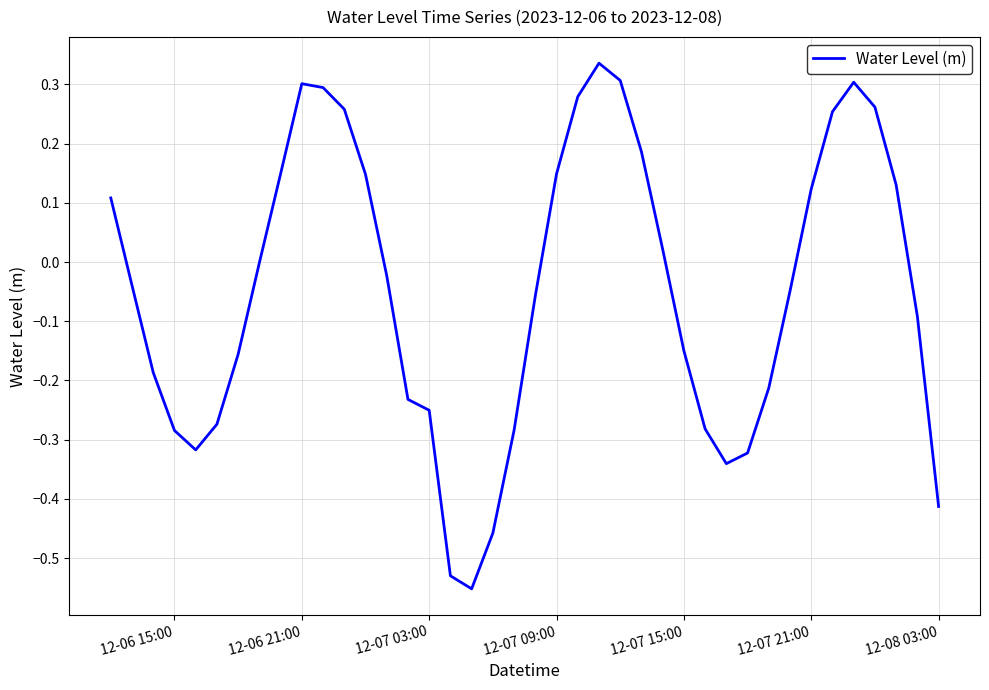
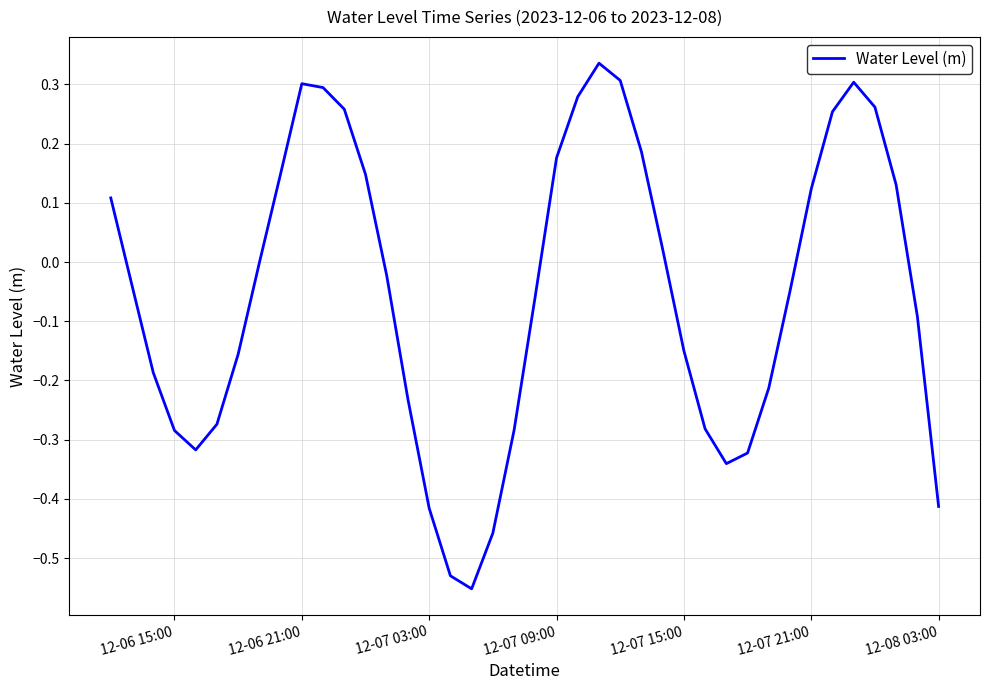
12-07 03:00: -0.25 -> -0.42
12-07 09:00: 0.15 -> 0.18
